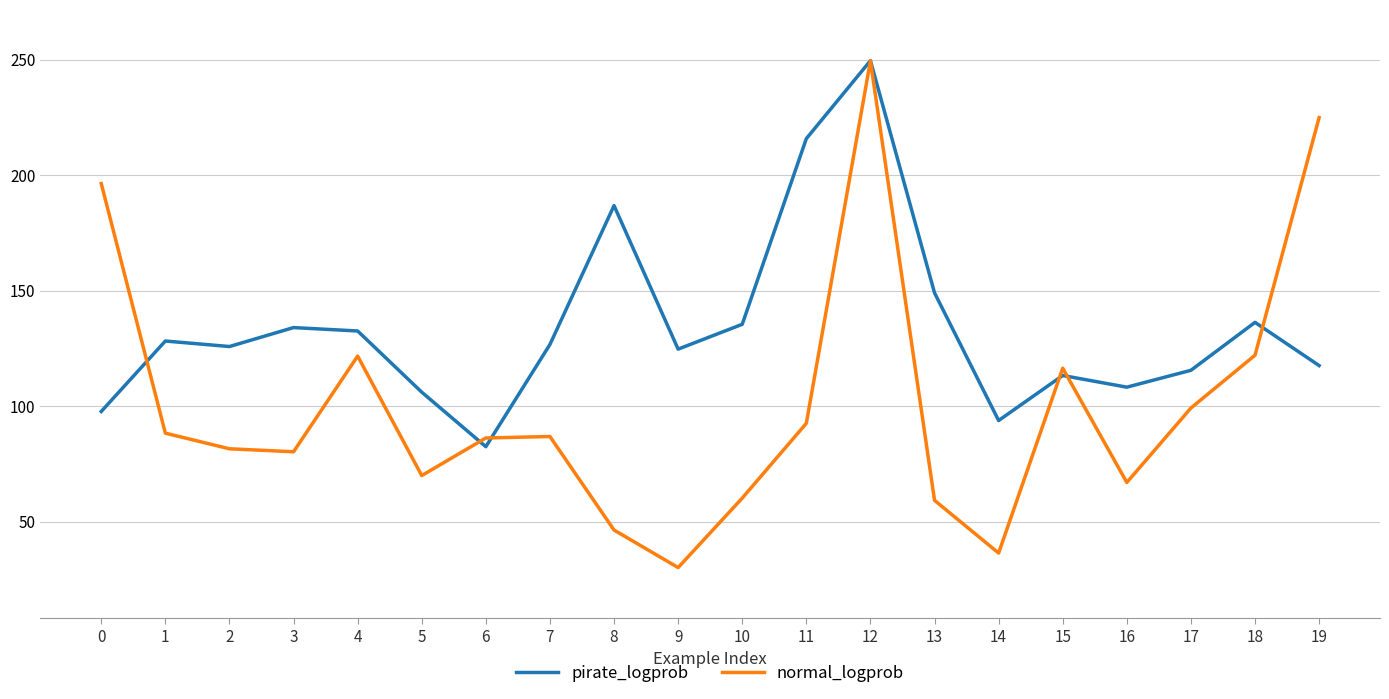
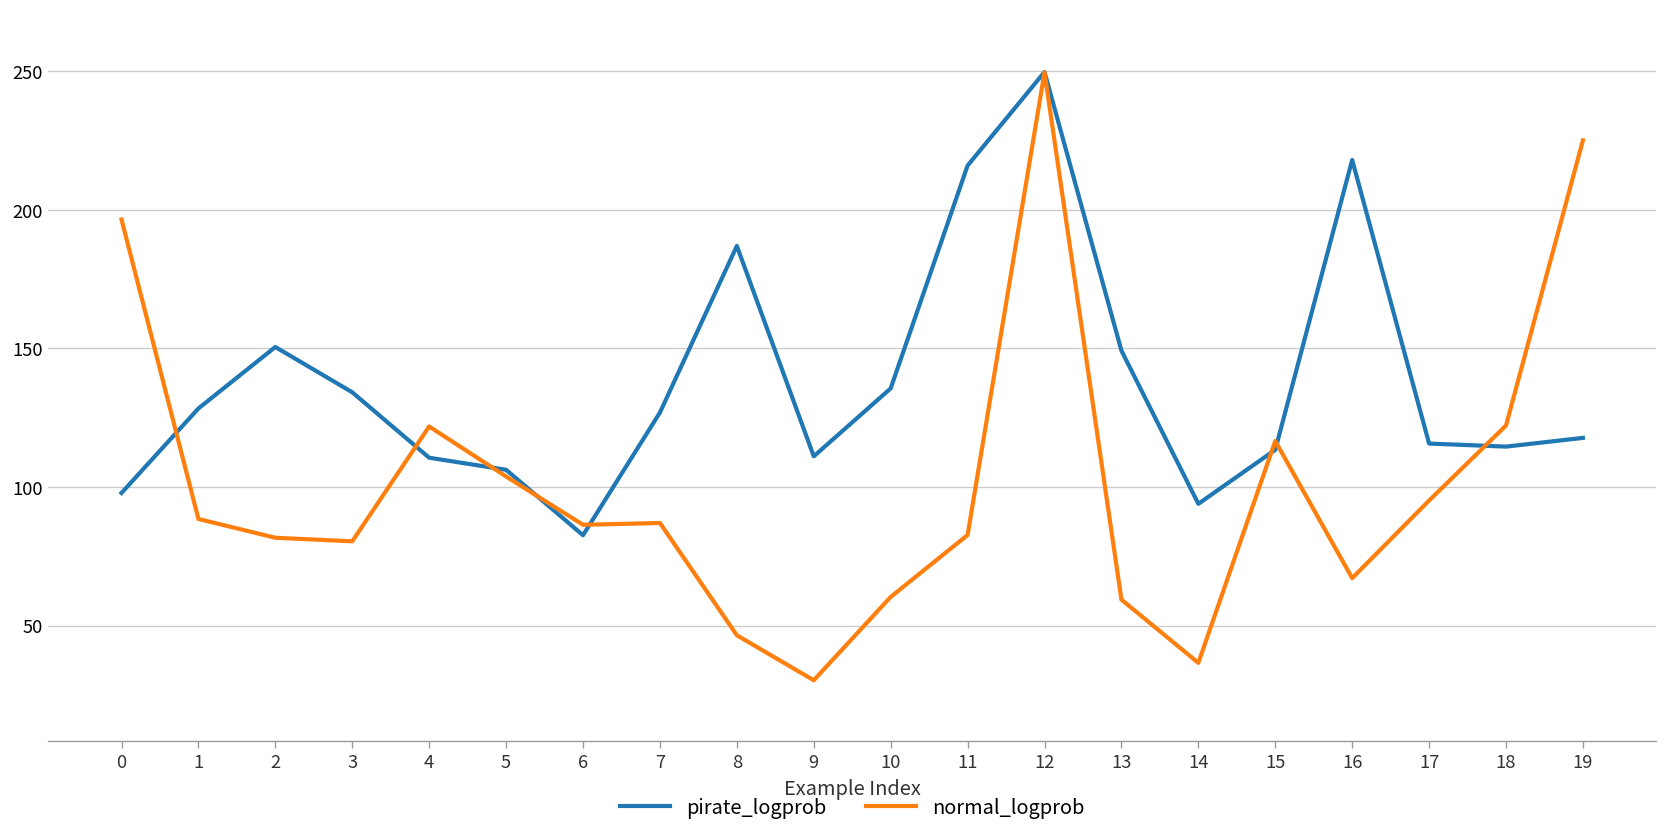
pirate_logprob, 2: 126 -> 150
pirate_logprob, 4: 133 -> 111
normal_logprob, 5: 70 -> 104
pirate_logprob, 9: 125 -> 111
normal_logprob, 11: 93 -> 83
pirate_logprob, 16: 108 -> 218
normal_logprob, 17: 99 -> 95
pirate_logprob, 18: 136 -> 115
